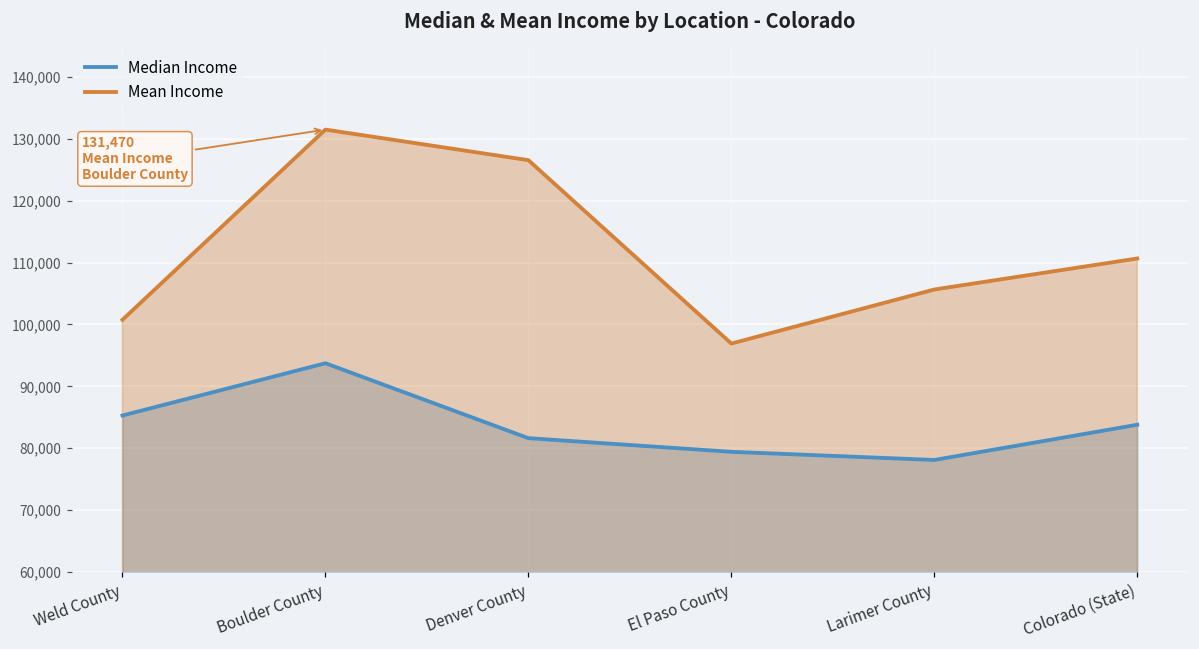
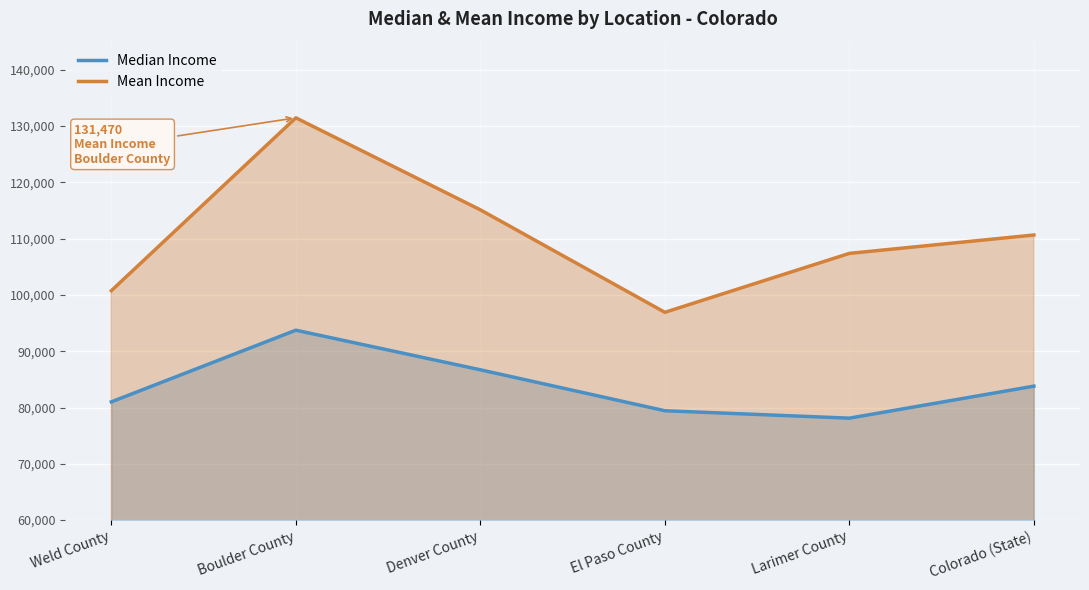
Median Income, Weld County: 85,000 -> 81,000
Median Income, Denver County: 82,000 -> 87,000
Mean Income, Denver County: 127,000 -> 115,000
Mean Income, Larimer County: 106,000 -> 107,000
